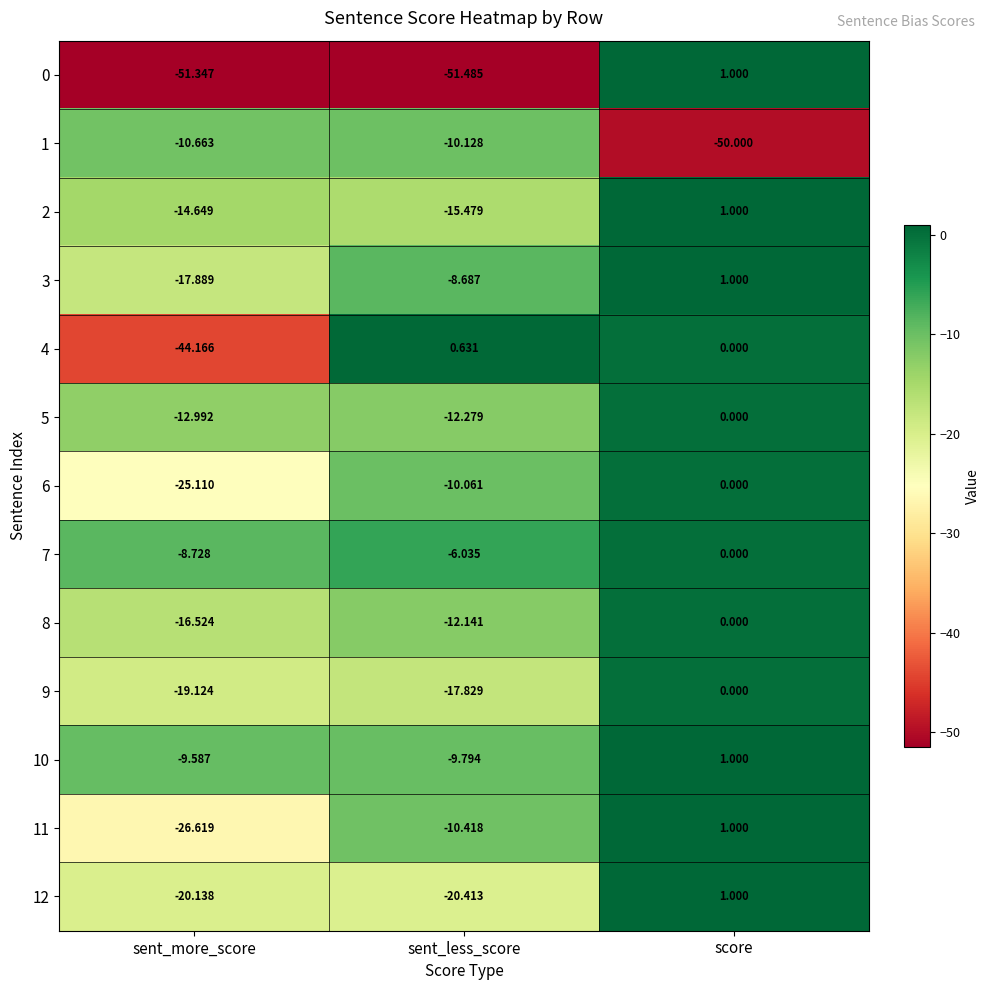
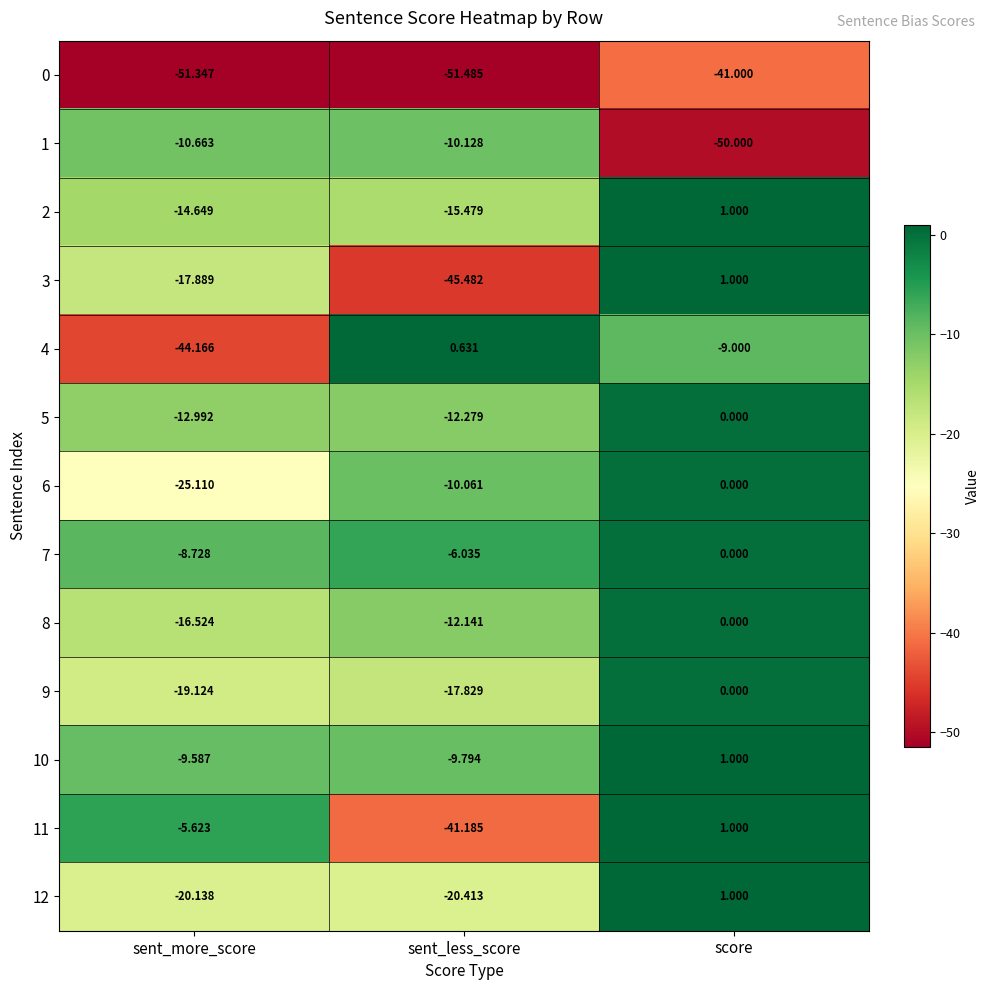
0, score: 1.000 -> -41.000
3, sent_less_score: -8.687 -> -45.482
4, score: 0.000 -> -9.000
11, sent_more_score: -26.619 -> -5.623
11, sent_less_score: -10.418 -> -41.185
